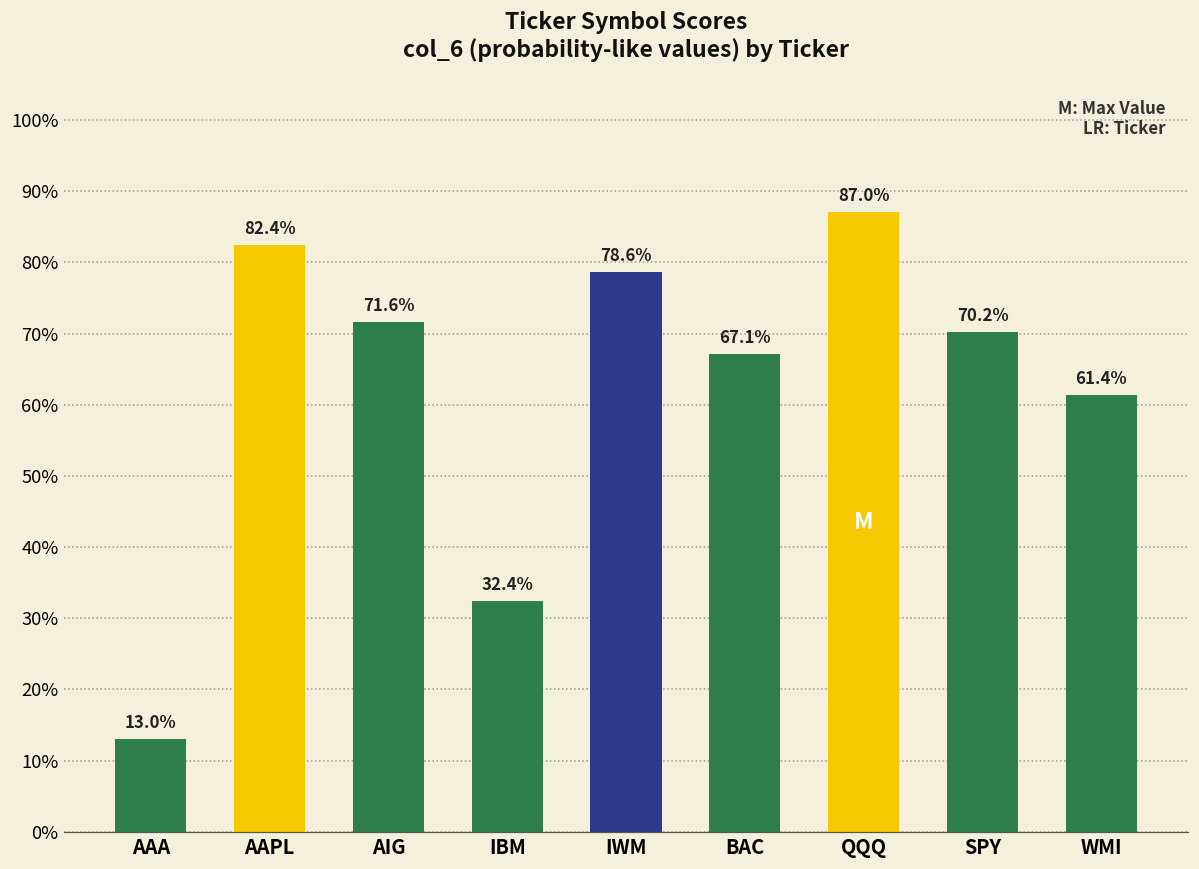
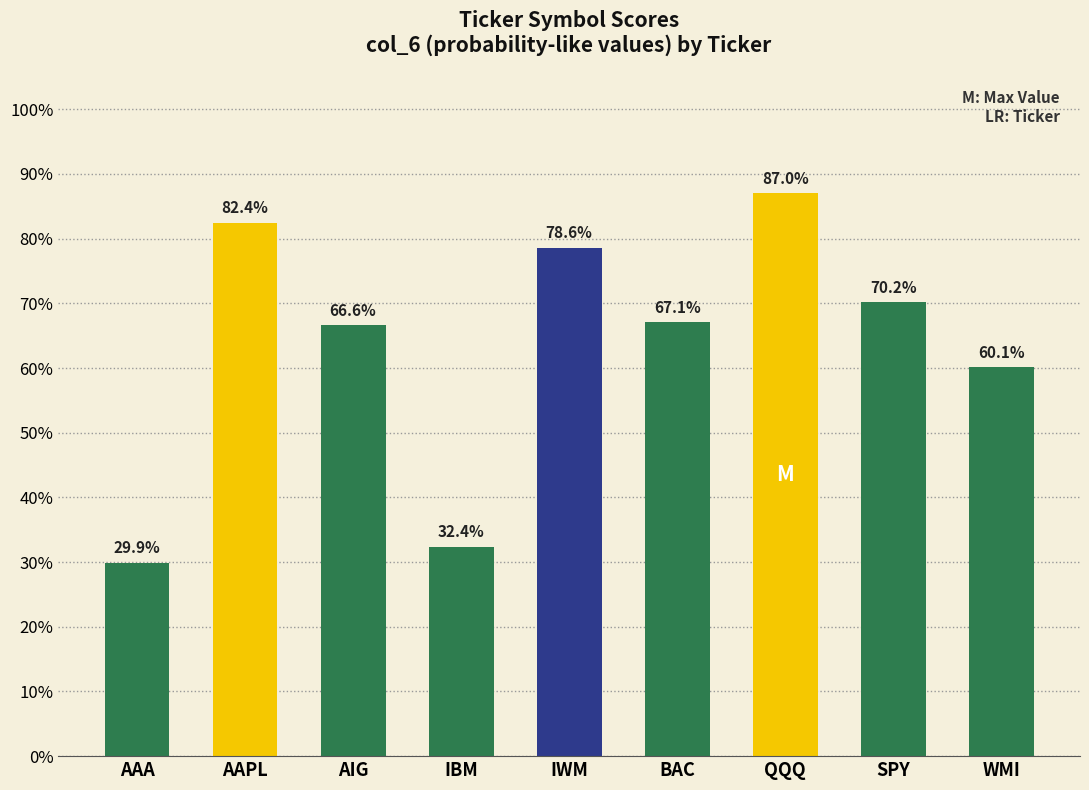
AAA: 13.0% -> 29.9%
AIG: 71.6% -> 66.6%
WMI: 61.4% -> 60.1%
